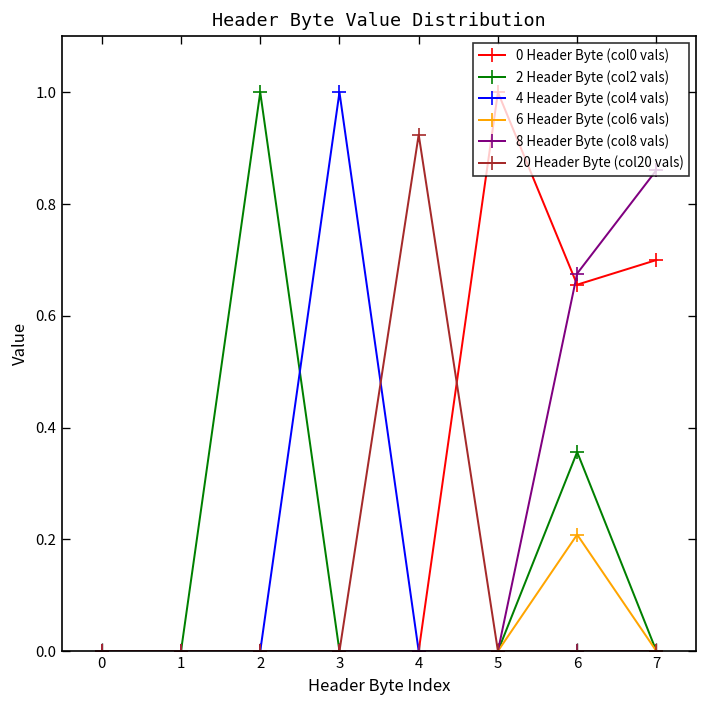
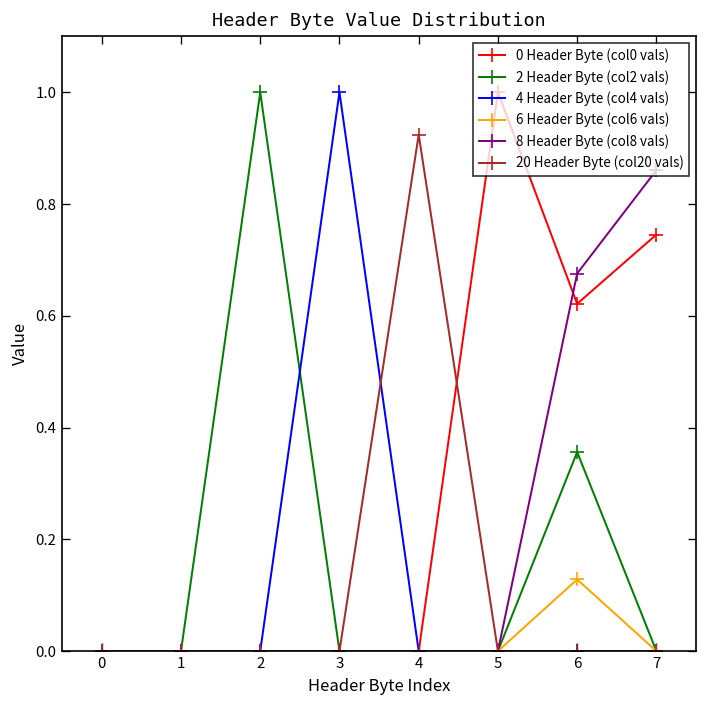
0 Header Byte (col0 vals), 6: 0.66 -> 0.62
6 Header Byte (col6 vals), 6: 0.21 -> 0.13
0 Header Byte (col0 vals), 7: 0.70 -> 0.75
